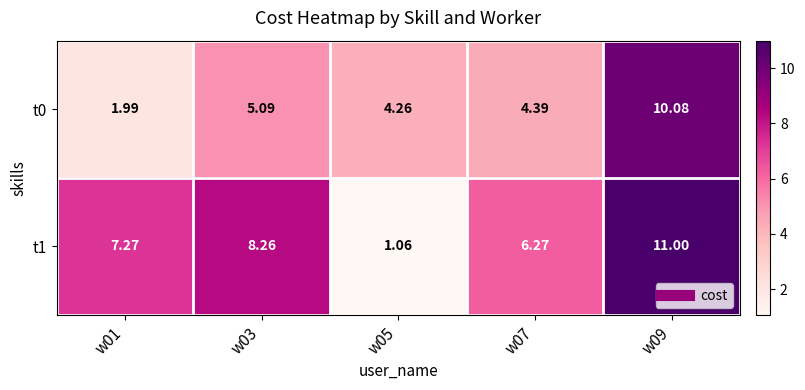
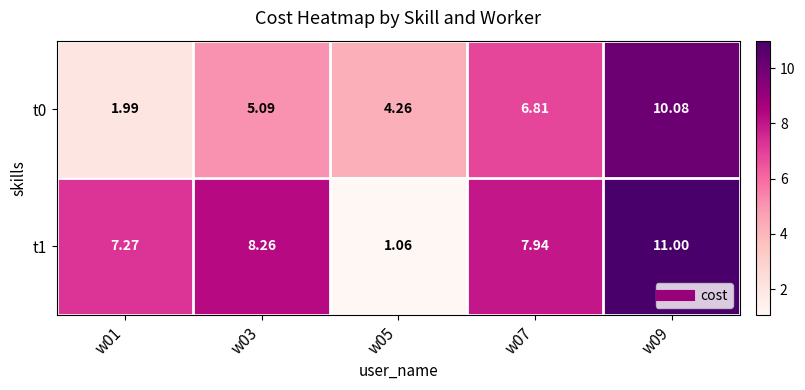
t0, w07: 4.39 -> 6.81
t1, w07: 6.27 -> 7.94
